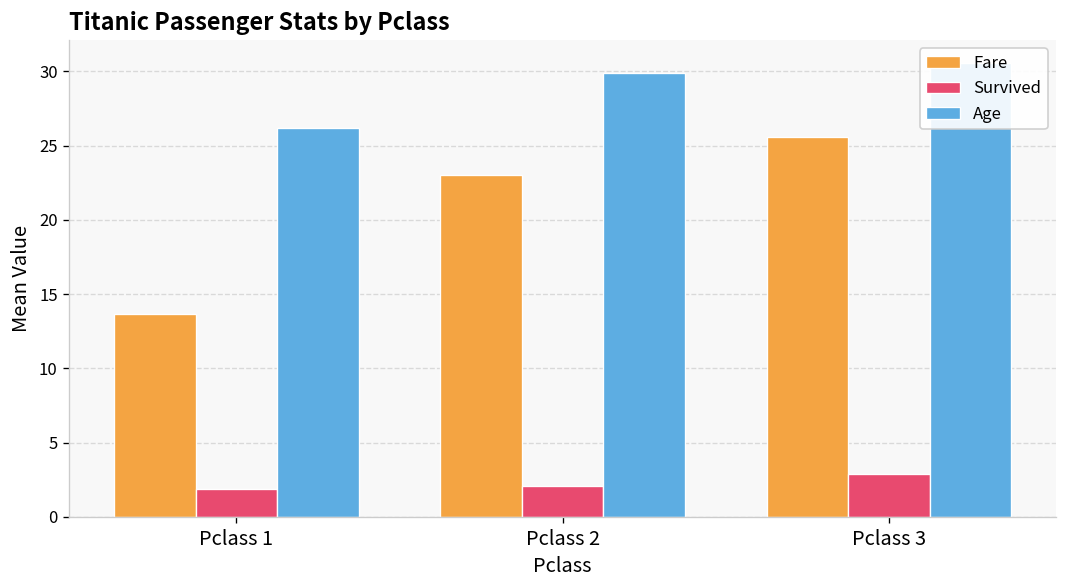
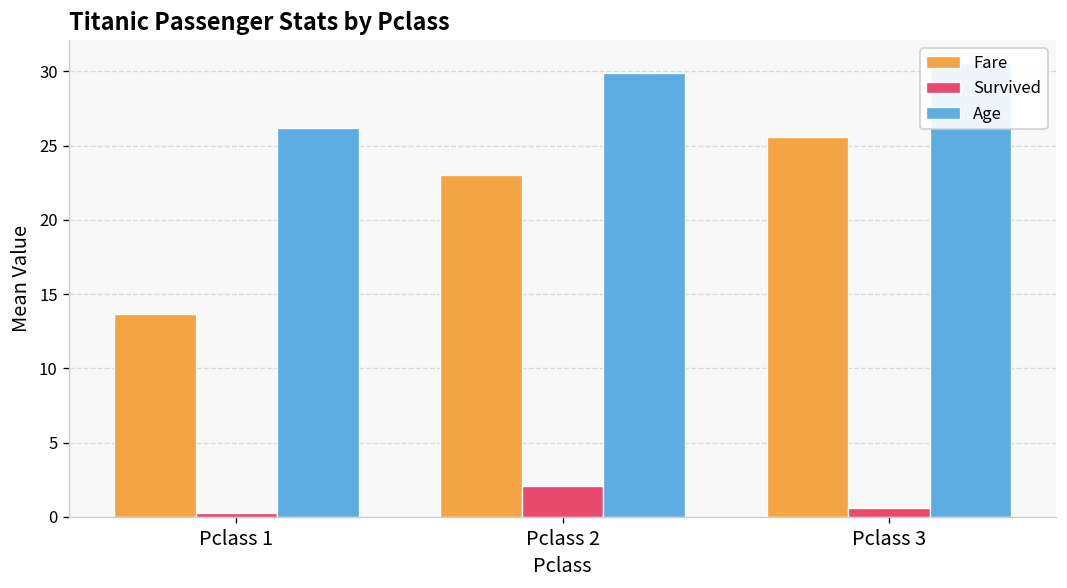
Survived, Pclass 1: 1.9 -> 0.2
Survived, Pclass 3: 2.9 -> 0.6
